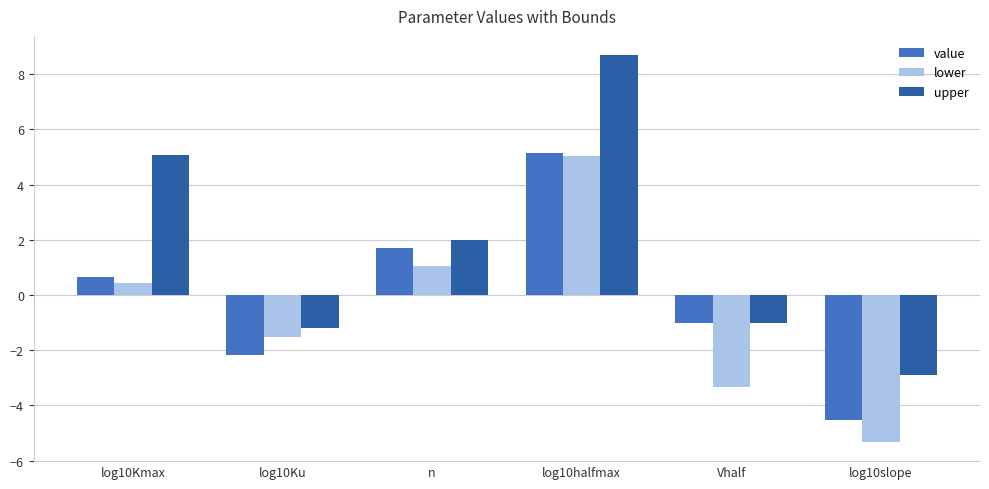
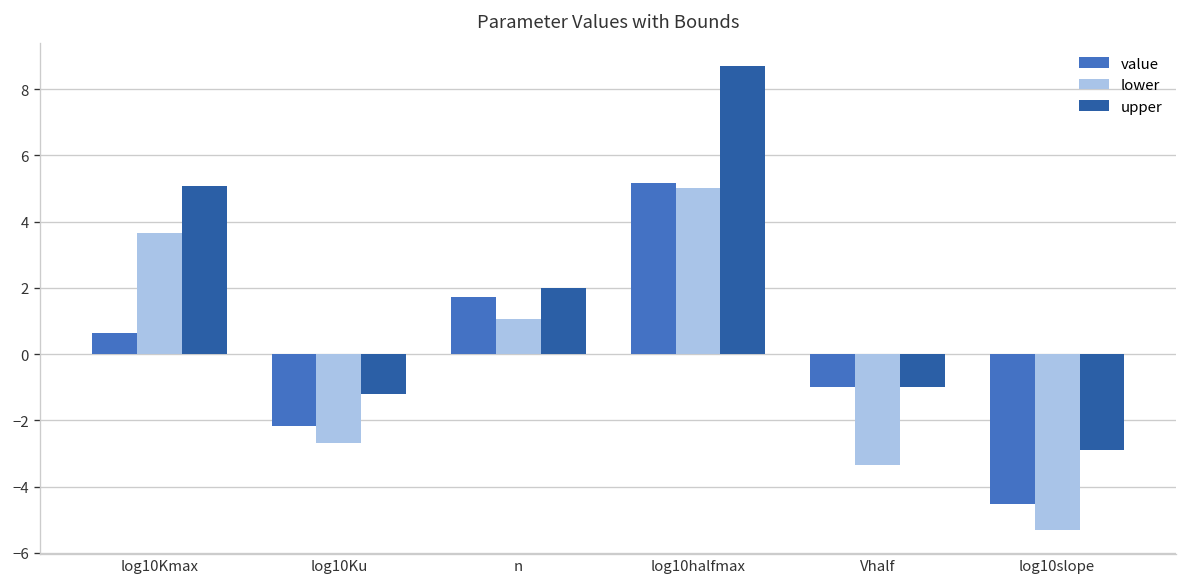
lower, log10Kmax: 0.4 -> 3.7
lower, log10Ku: -1.5 -> -2.7
